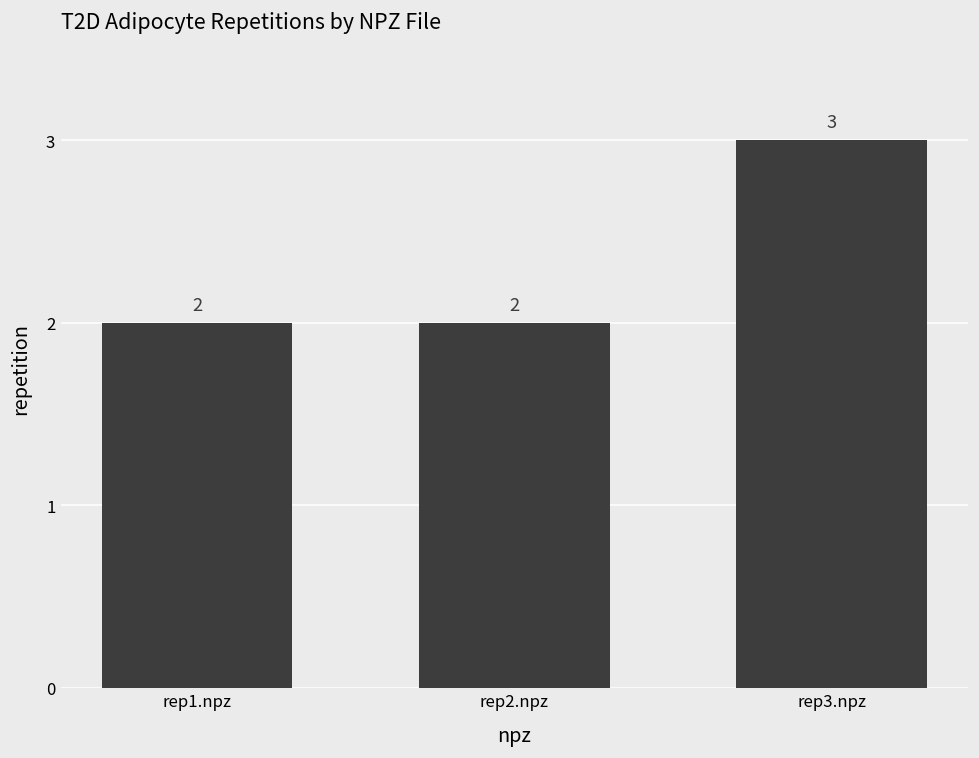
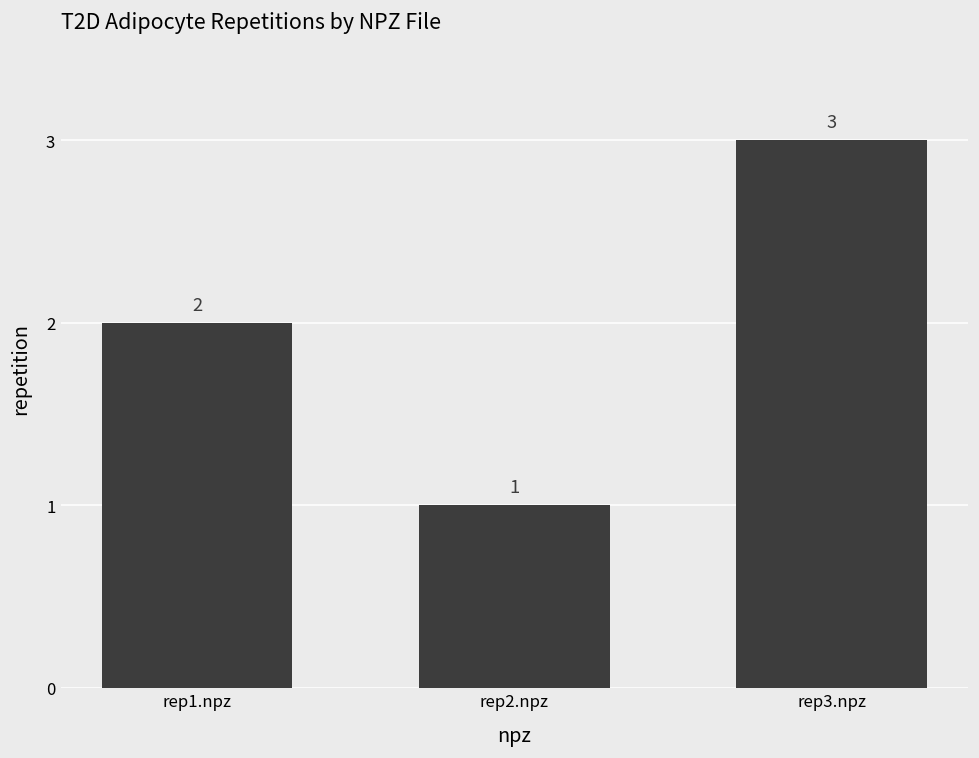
rep2.npz: 2 -> 1
